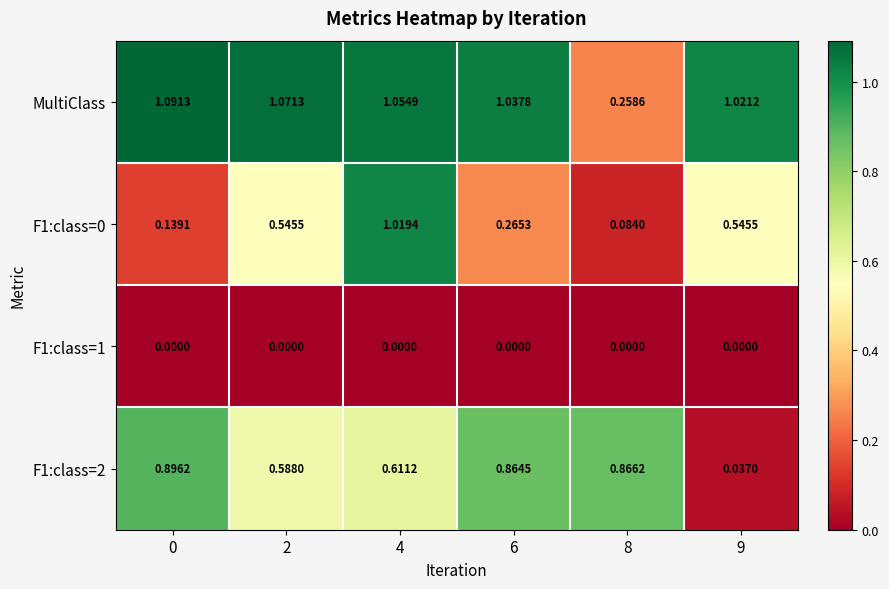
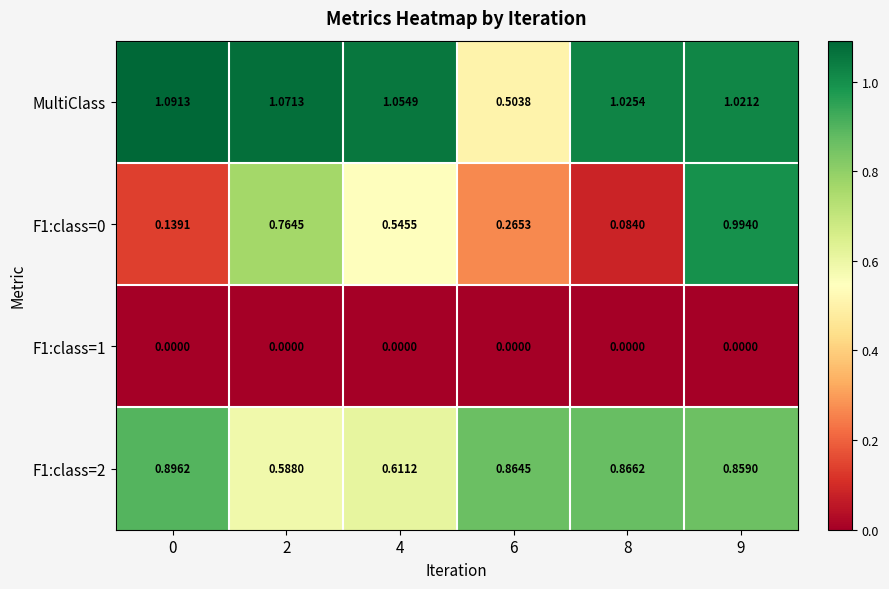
MultiClass, 6: 1.0378 -> 0.5038
MultiClass, 8: 0.2586 -> 1.0254
F1:class=0, 2: 0.5455 -> 0.7645
F1:class=0, 4: 1.0194 -> 0.5455
F1:class=0, 9: 0.5455 -> 0.9940
F1:class=2, 9: 0.0370 -> 0.8590
